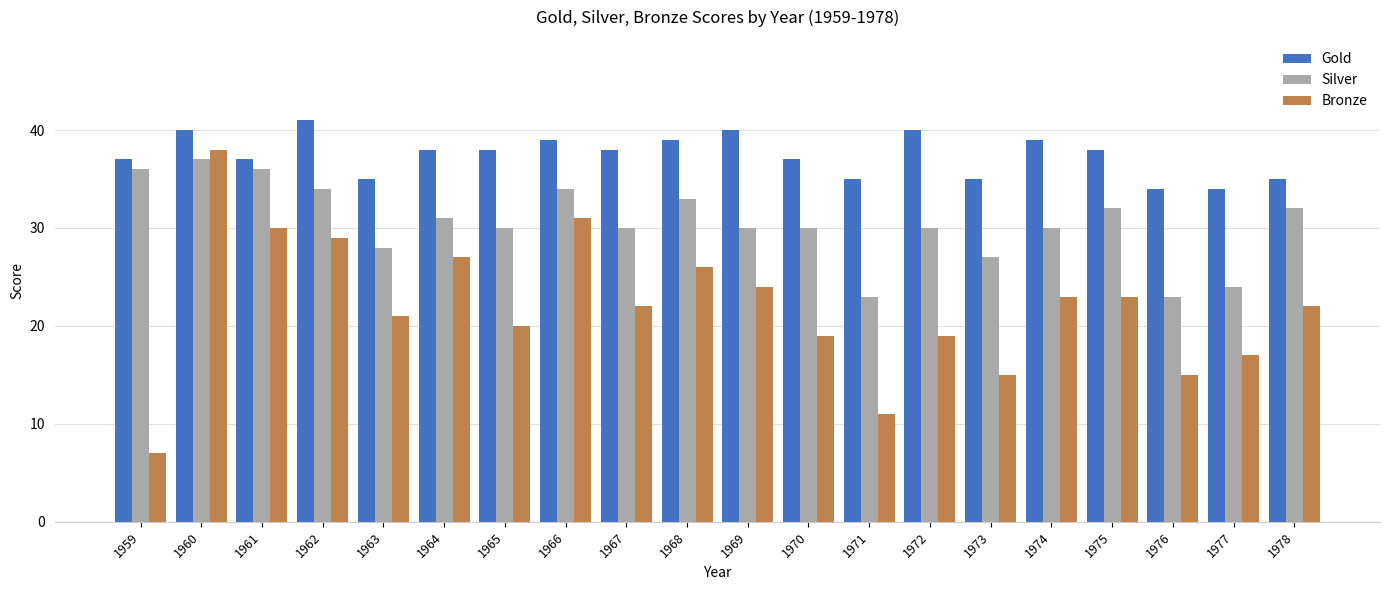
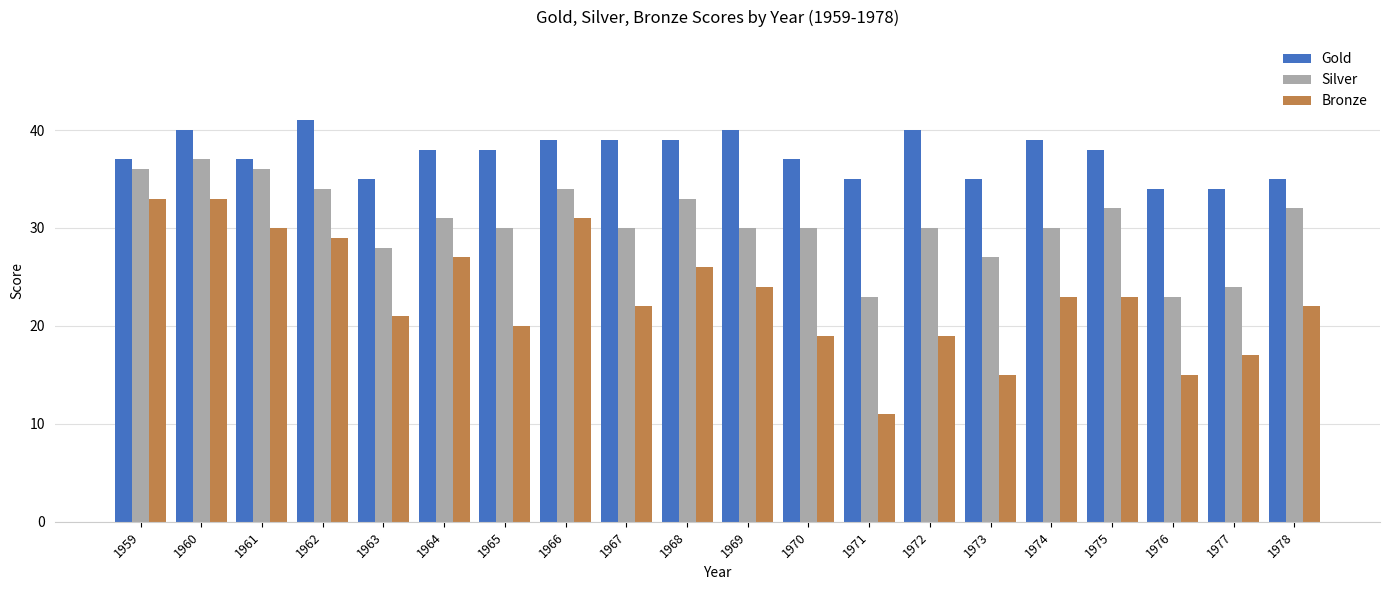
Bronze, 1959: 7 -> 33
Bronze, 1960: 38 -> 33
Gold, 1967: 38 -> 39
